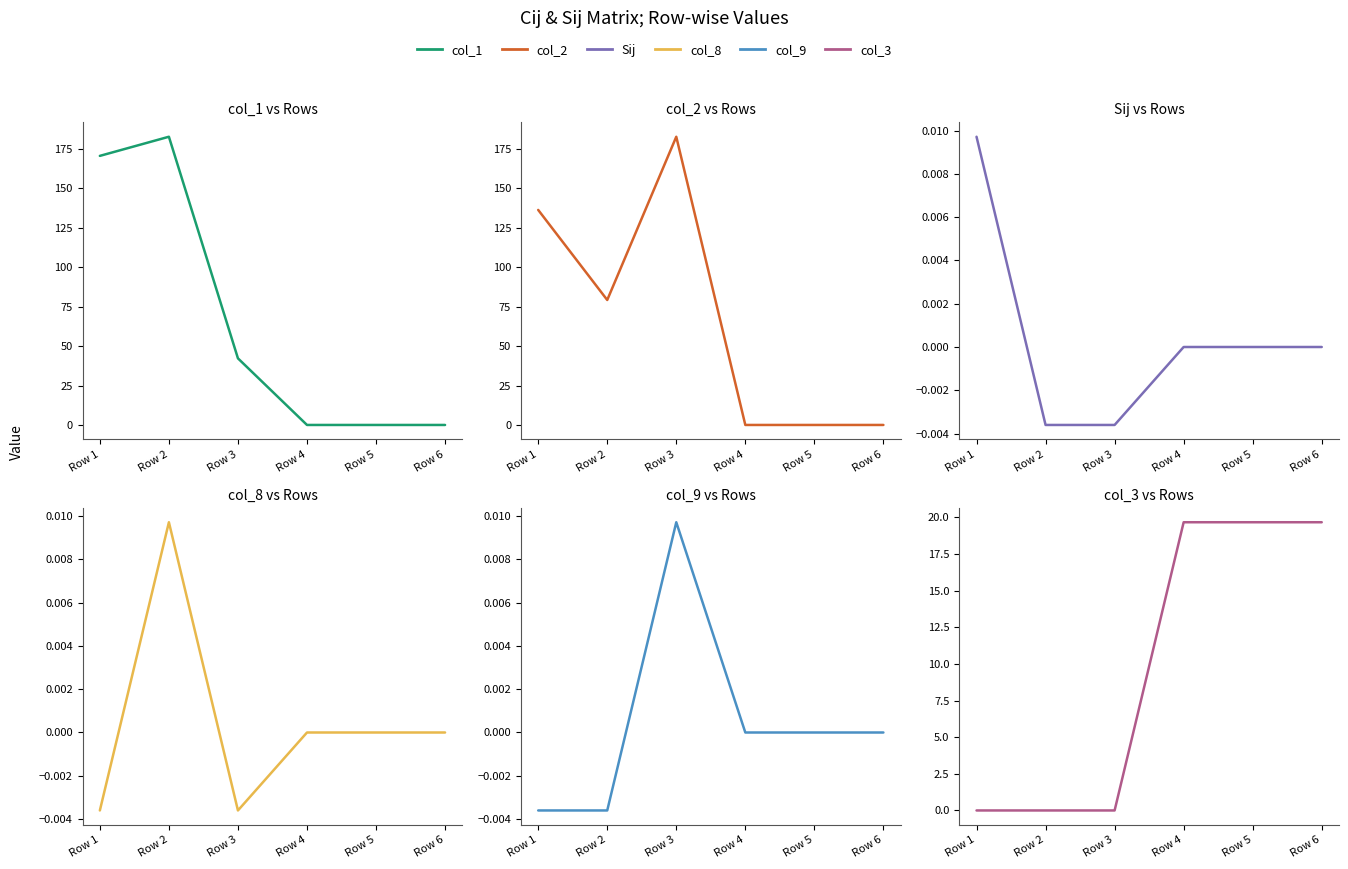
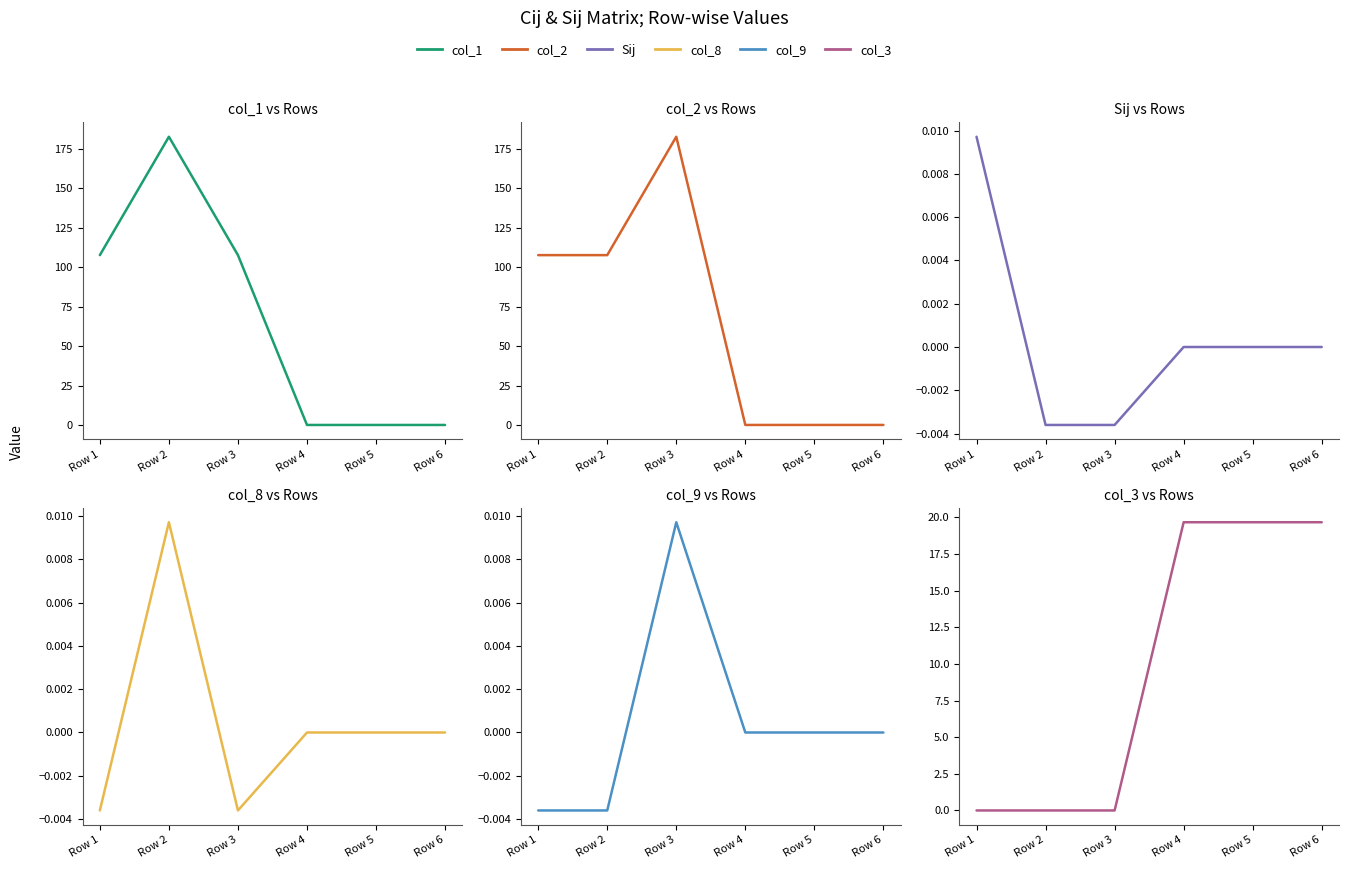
col_1 vs Rows, Row 1: 171 -> 108
col_1 vs Rows, Row 3: 42 -> 108
col_2 vs Rows, Row 1: 136 -> 108
col_2 vs Rows, Row 2: 79 -> 108
